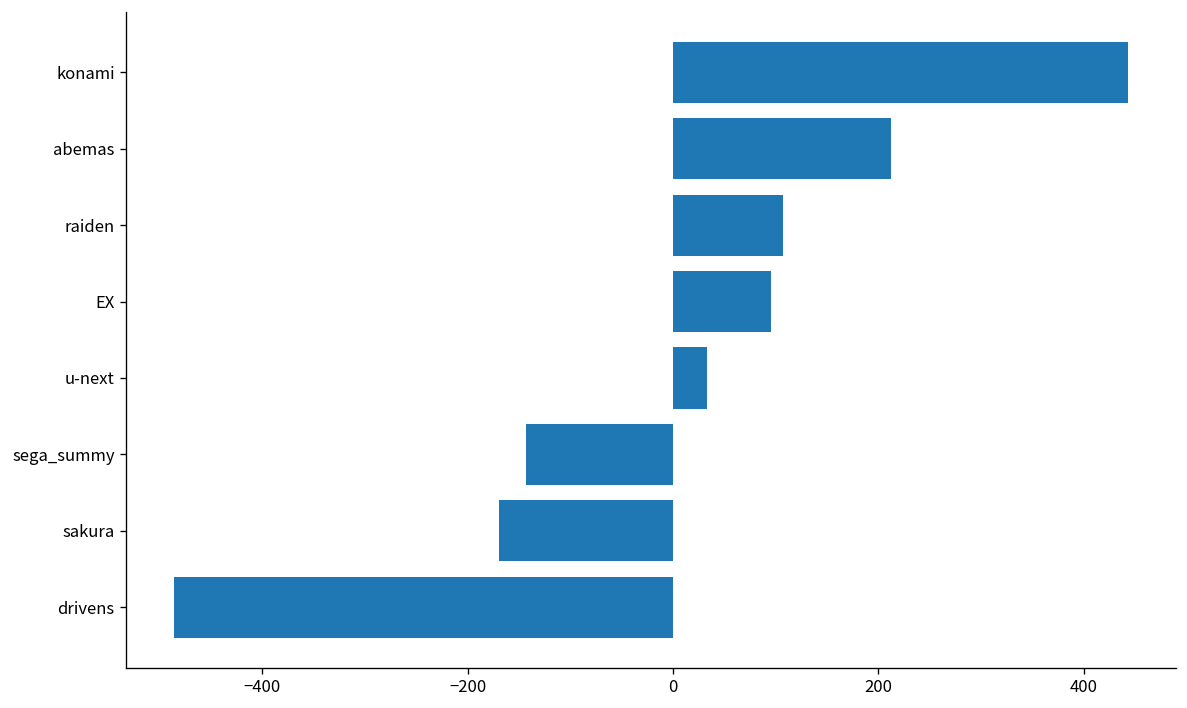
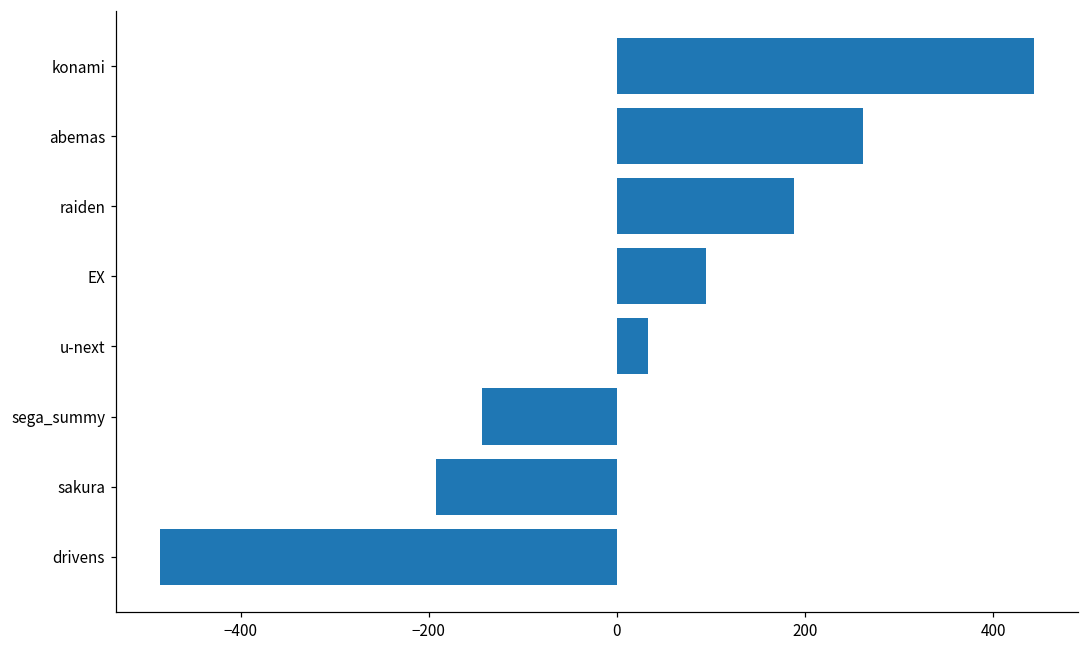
abemas: 210 -> 260
raiden: 110 -> 190
sakura: -170 -> -190
